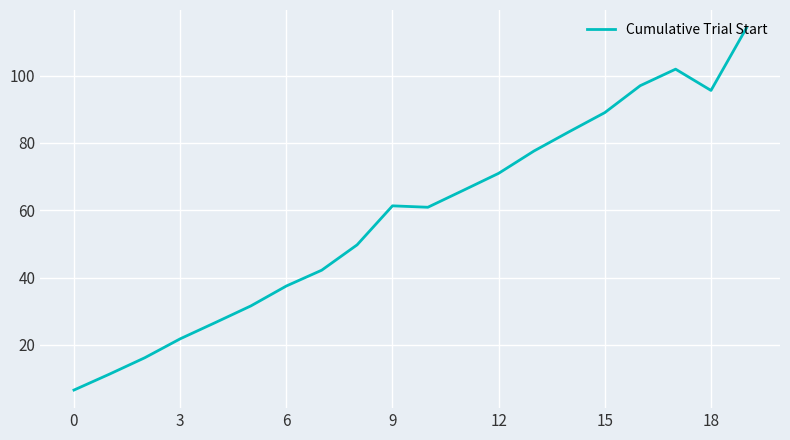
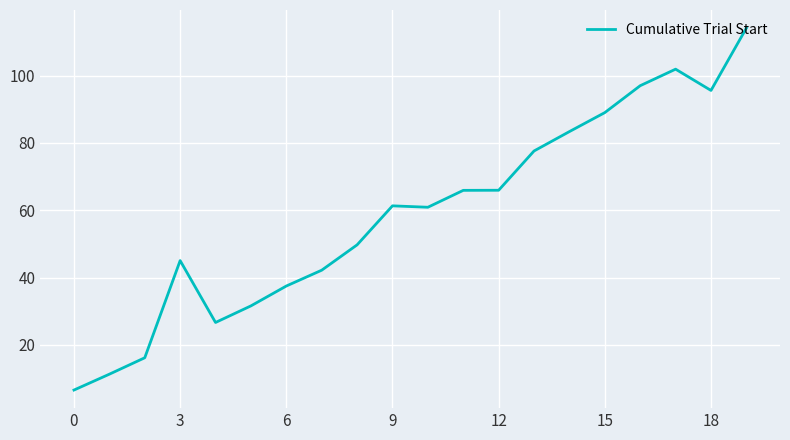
3: 22 -> 45
12: 71 -> 66
